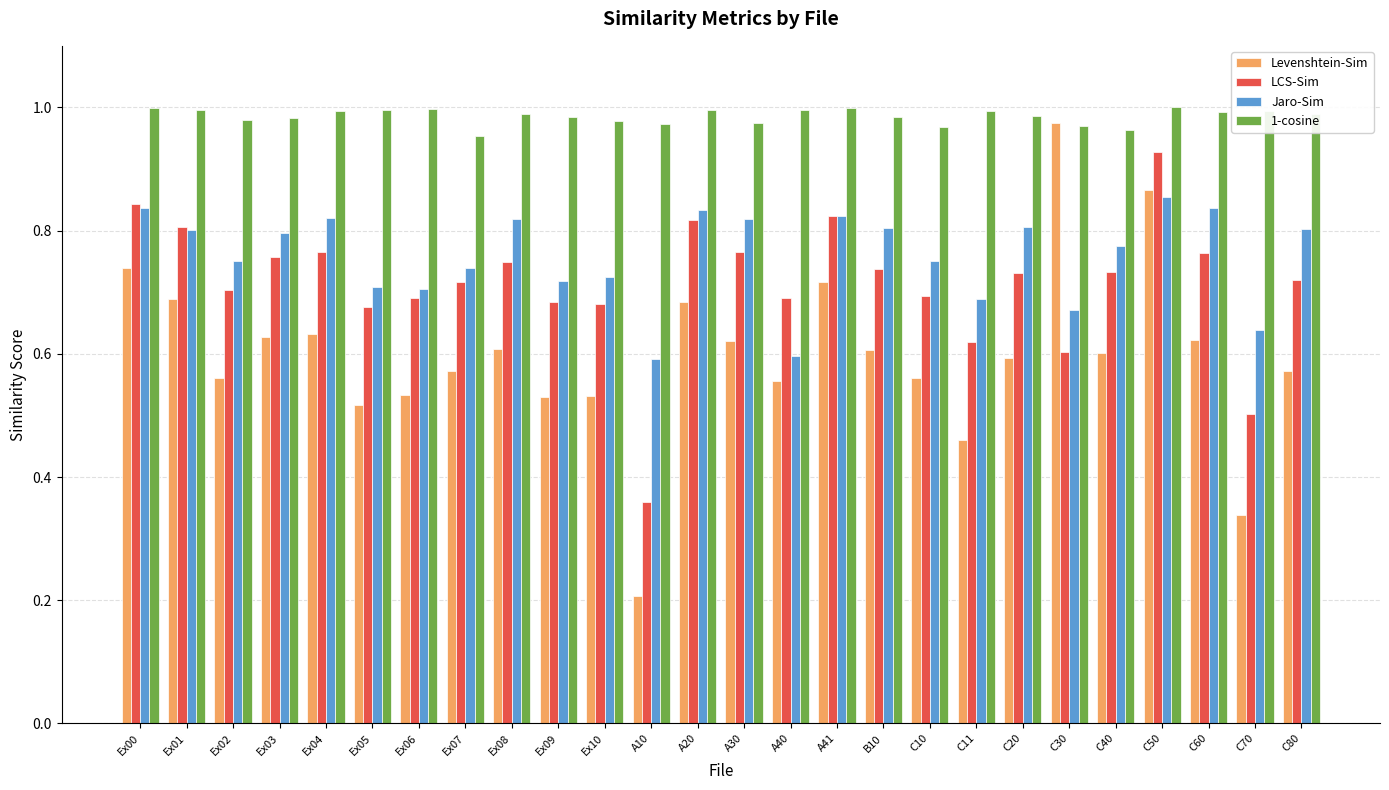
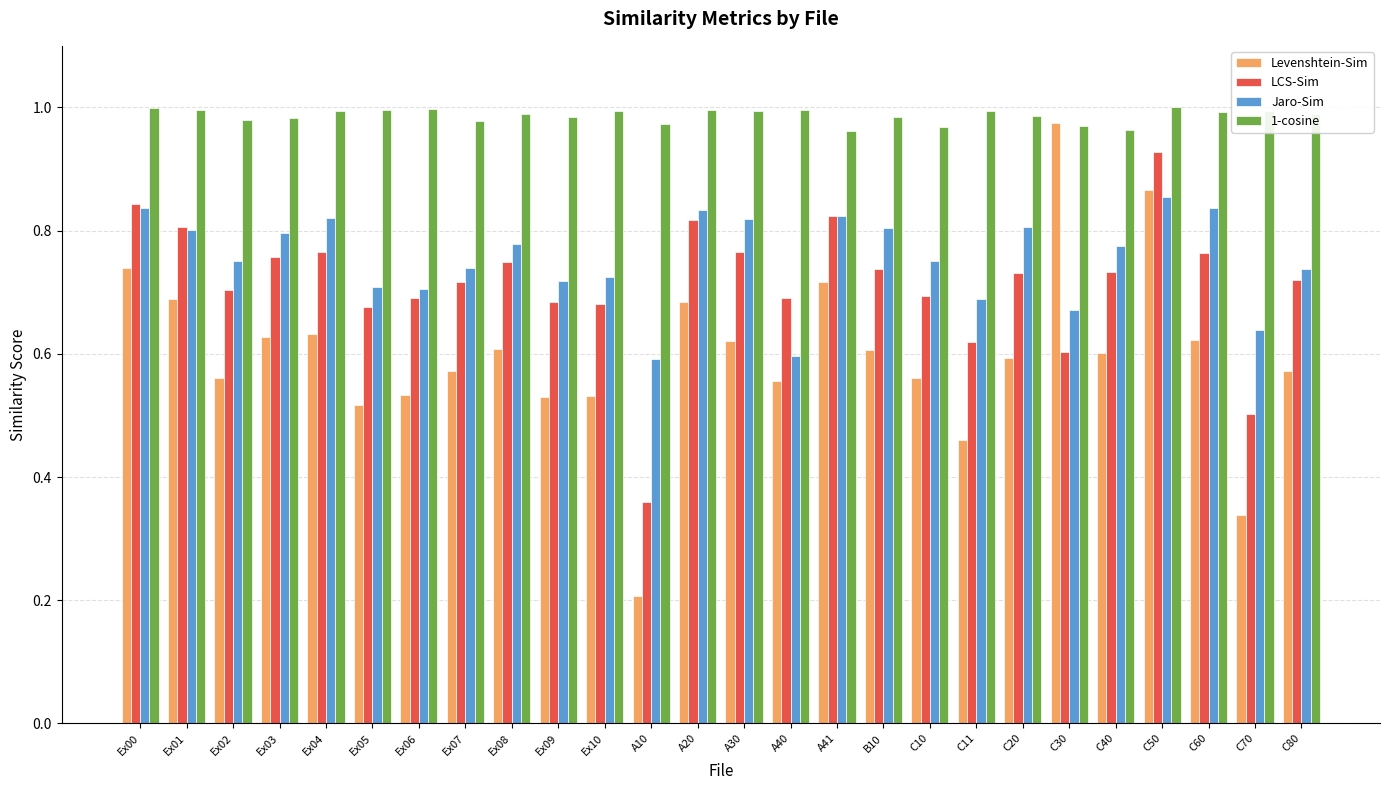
1-cosine, Ex07: 0.95 -> 0.98
Jaro-Sim, Ex08: 0.82 -> 0.78
1-cosine, Ex10: 0.98 -> 0.99
1-cosine, A30: 0.97 -> 0.99
1-cosine, A41: 1.00 -> 0.96
Jaro-Sim, C80: 0.80 -> 0.74
